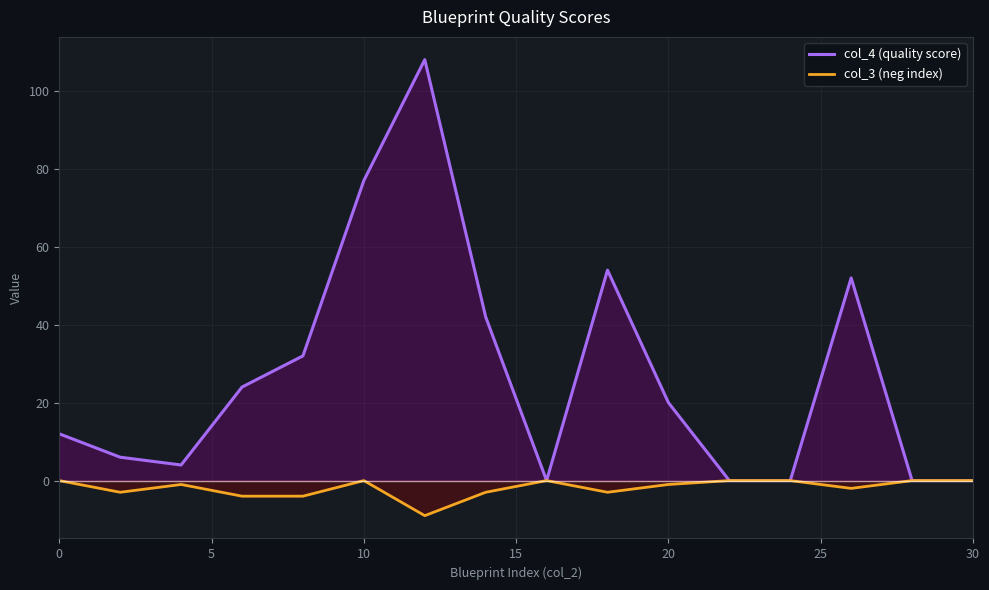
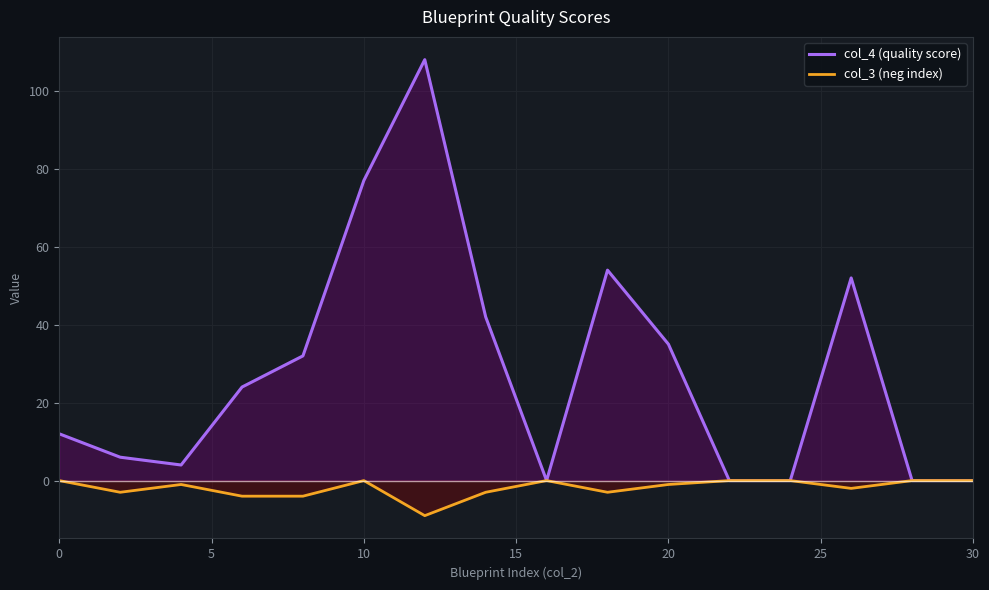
col_4 (quality score), 20: 20 -> 35
